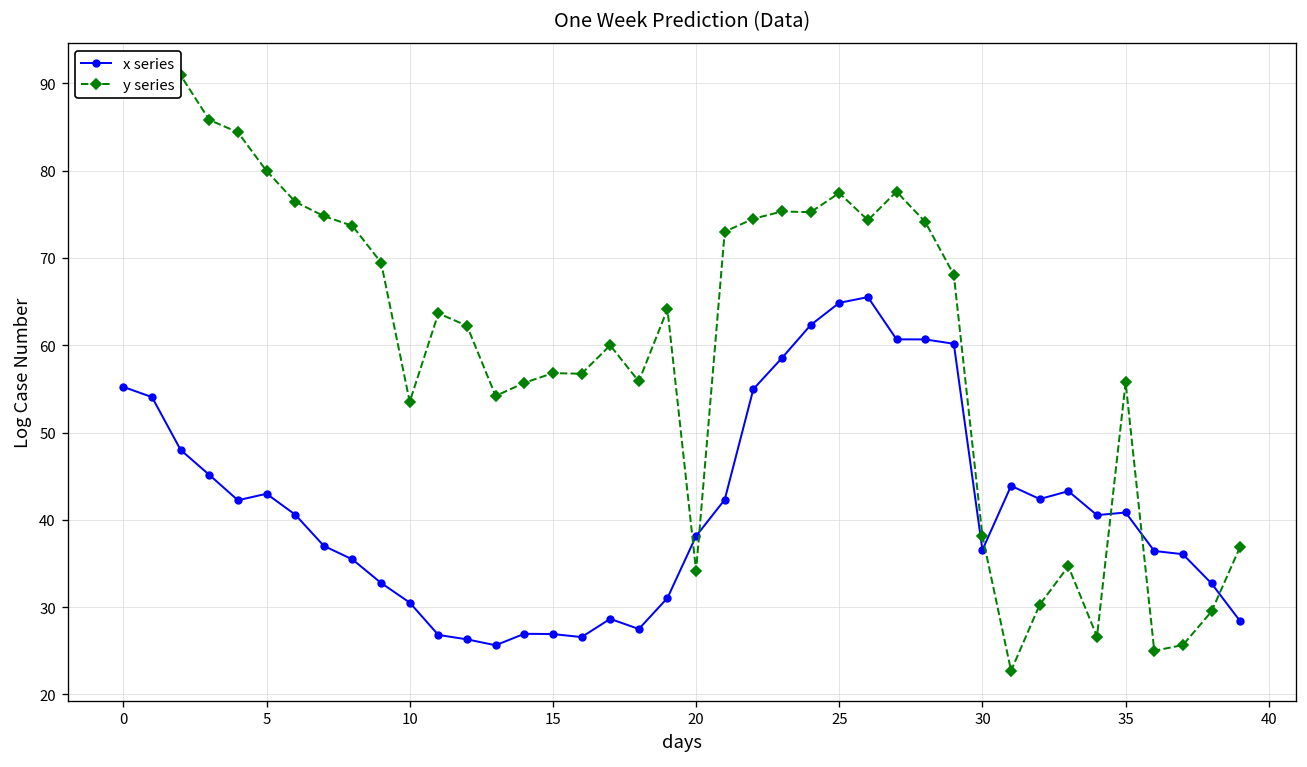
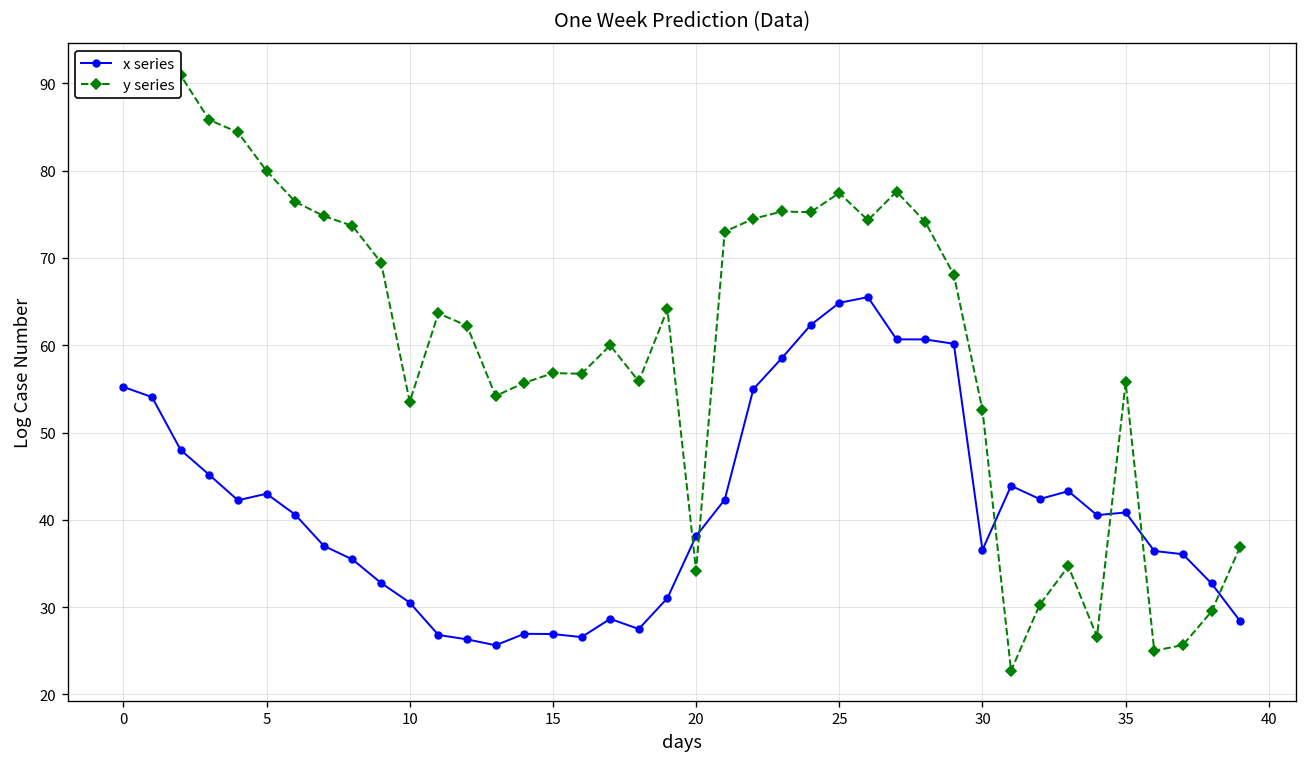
y series, 30: 38 -> 53
